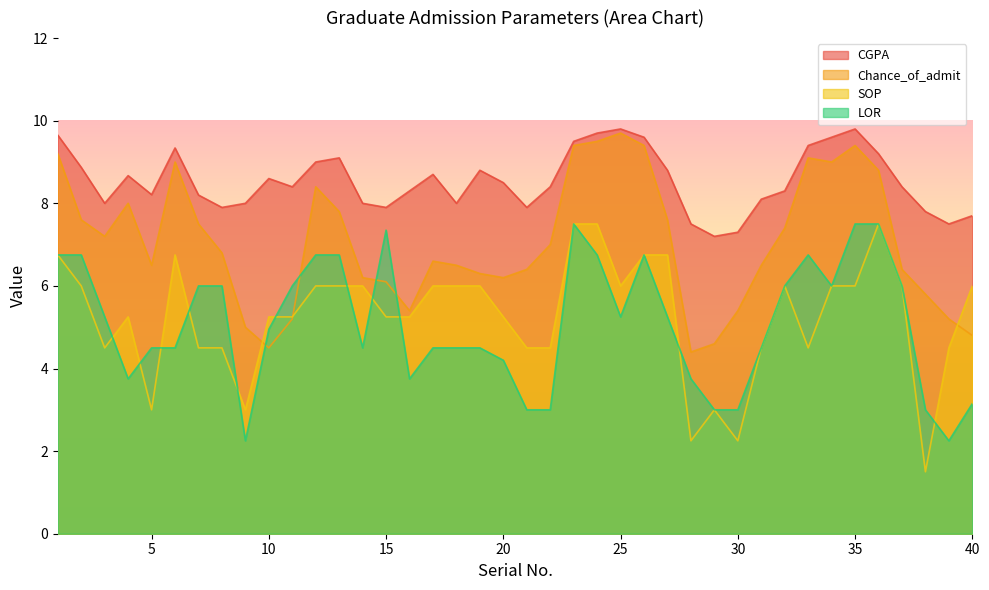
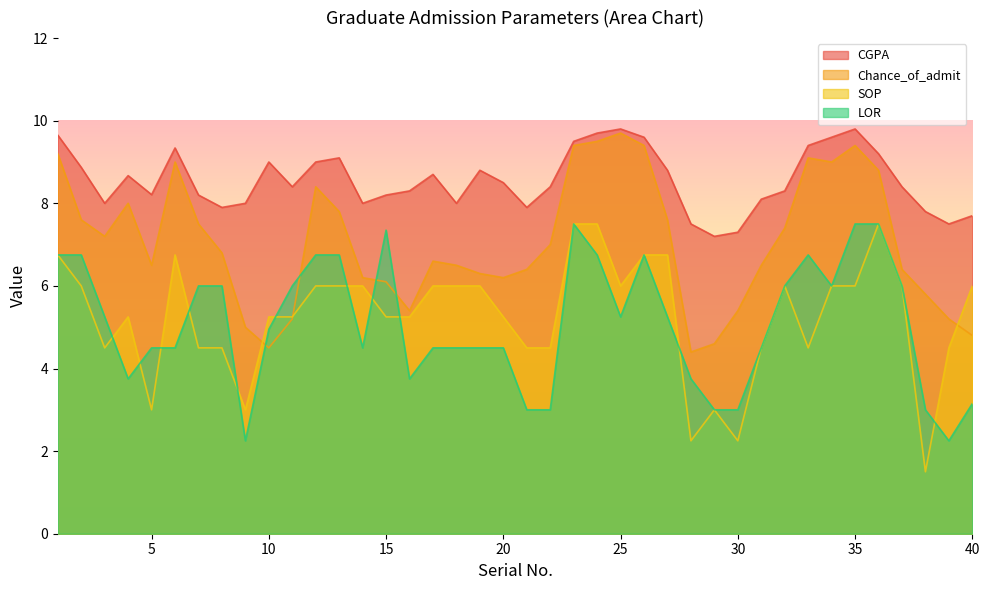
CGPA, 10: 8.6 -> 9.0
CGPA, 15: 7.9 -> 8.2
LOR, 20: 4.2 -> 4.5
